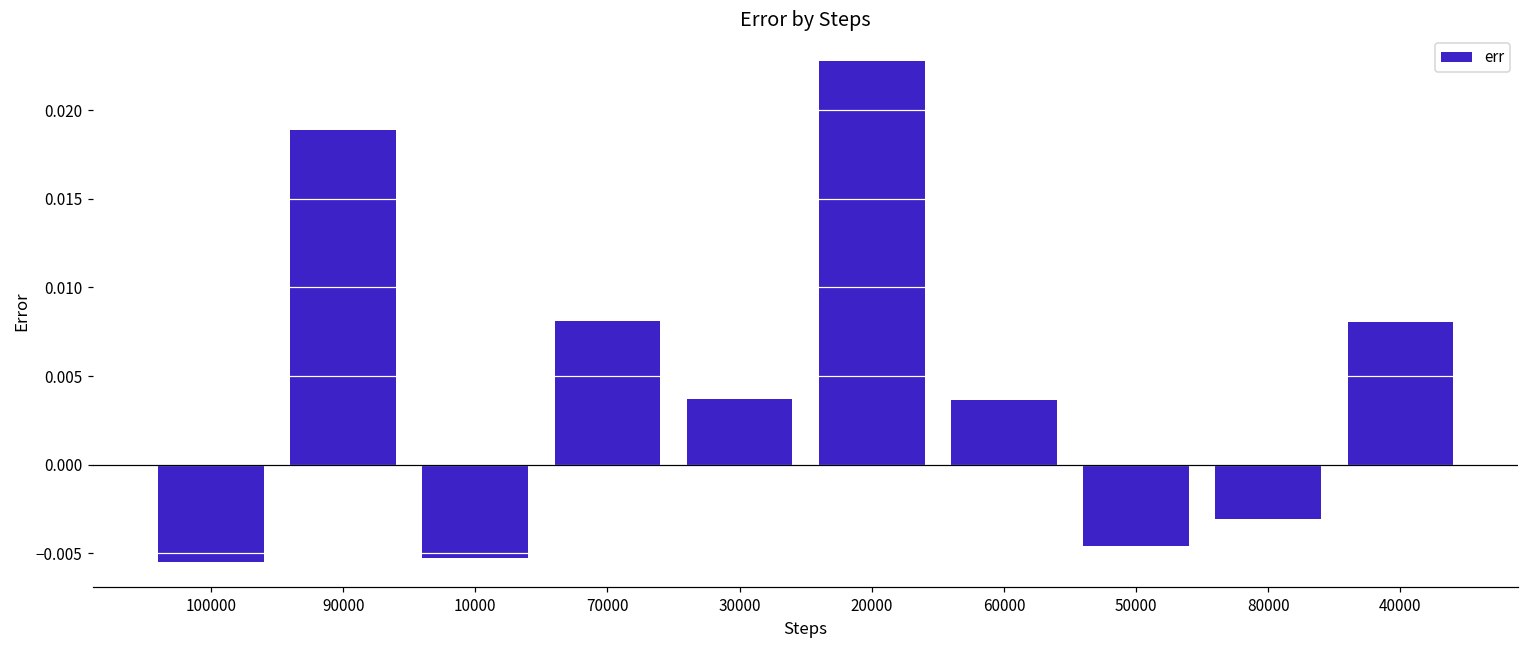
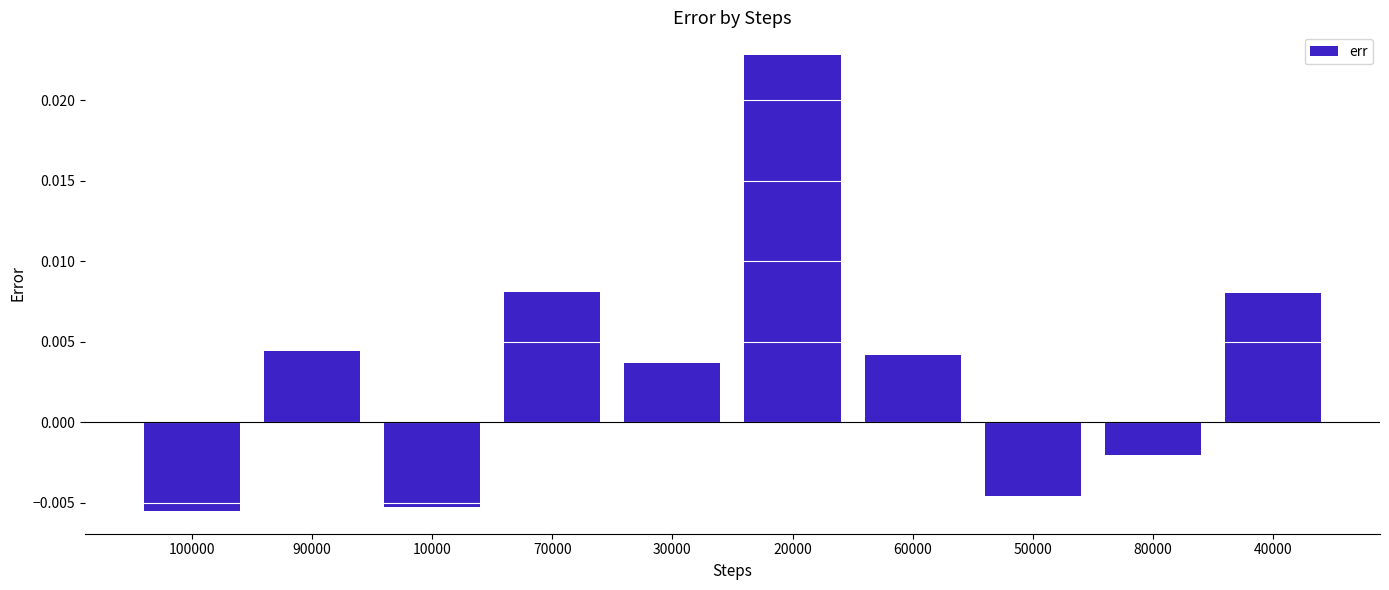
90000: 0.0189 -> 0.0044
60000: 0.0036 -> 0.0042
80000: -0.0030 -> -0.0021
